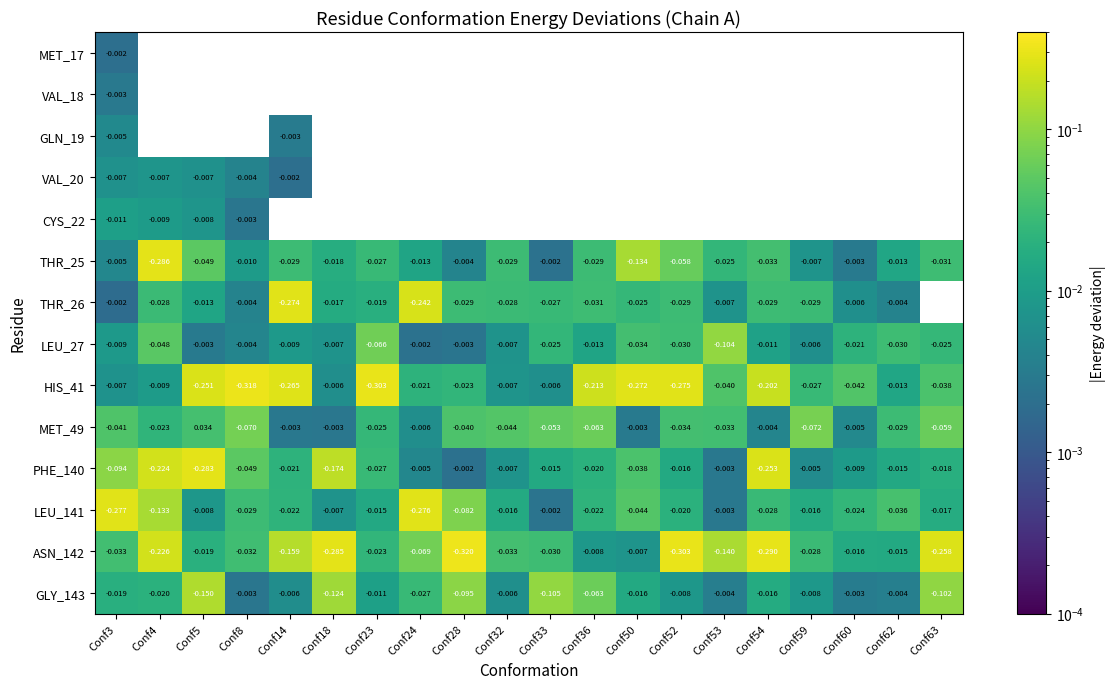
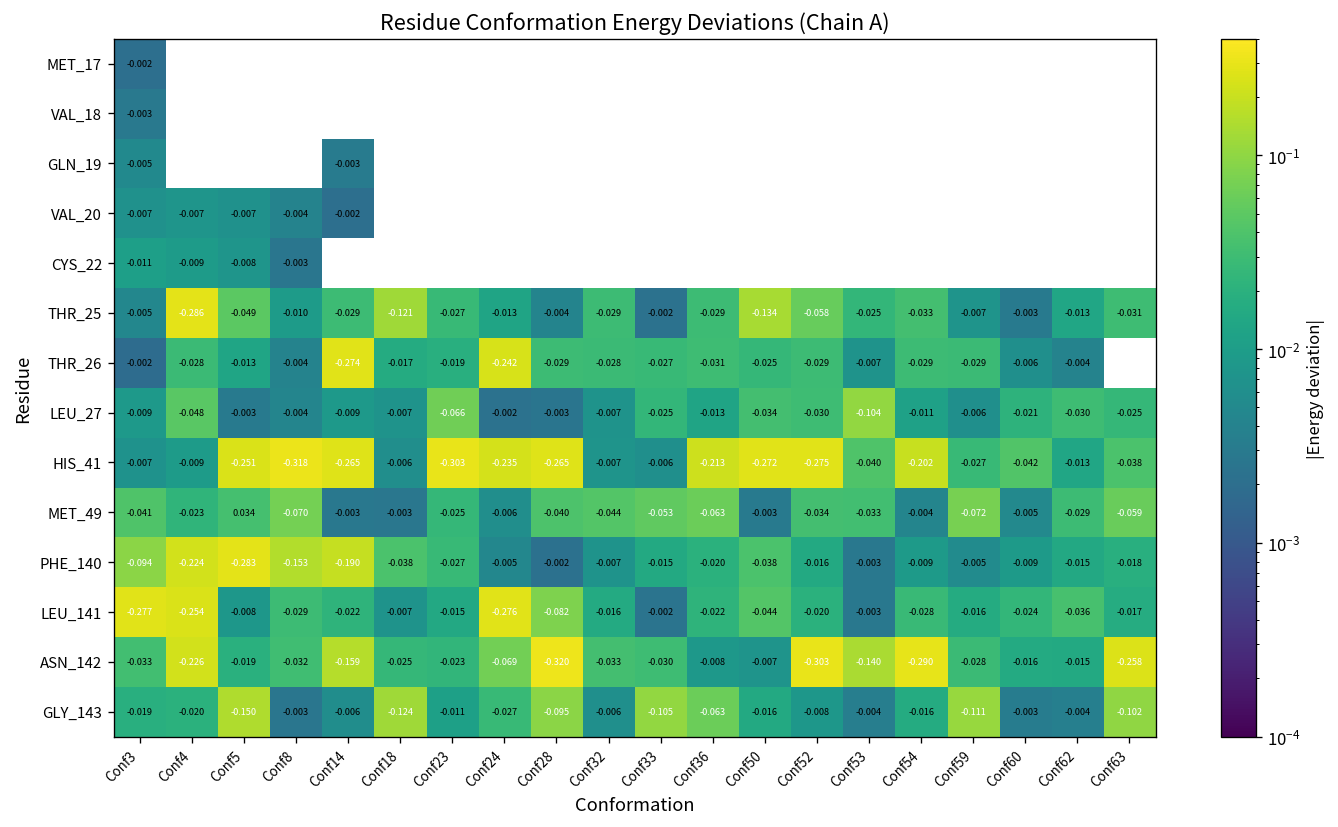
THR_25, Conf18: -0.018 -> -0.121
HIS_41, Conf24: -0.021 -> -0.235
HIS_41, Conf28: -0.023 -> -0.265
PHE_140, Conf8: -0.049 -> -0.153
PHE_140, Conf14: -0.021 -> -0.190
PHE_140, Conf18: -0.174 -> -0.038
PHE_140, Conf54: -0.253 -> -0.009
LEU_141, Conf4: -0.133 -> -0.254
ASN_142, Conf18: -0.285 -> -0.025
GLY_143, Conf59: -0.008 -> -0.111
